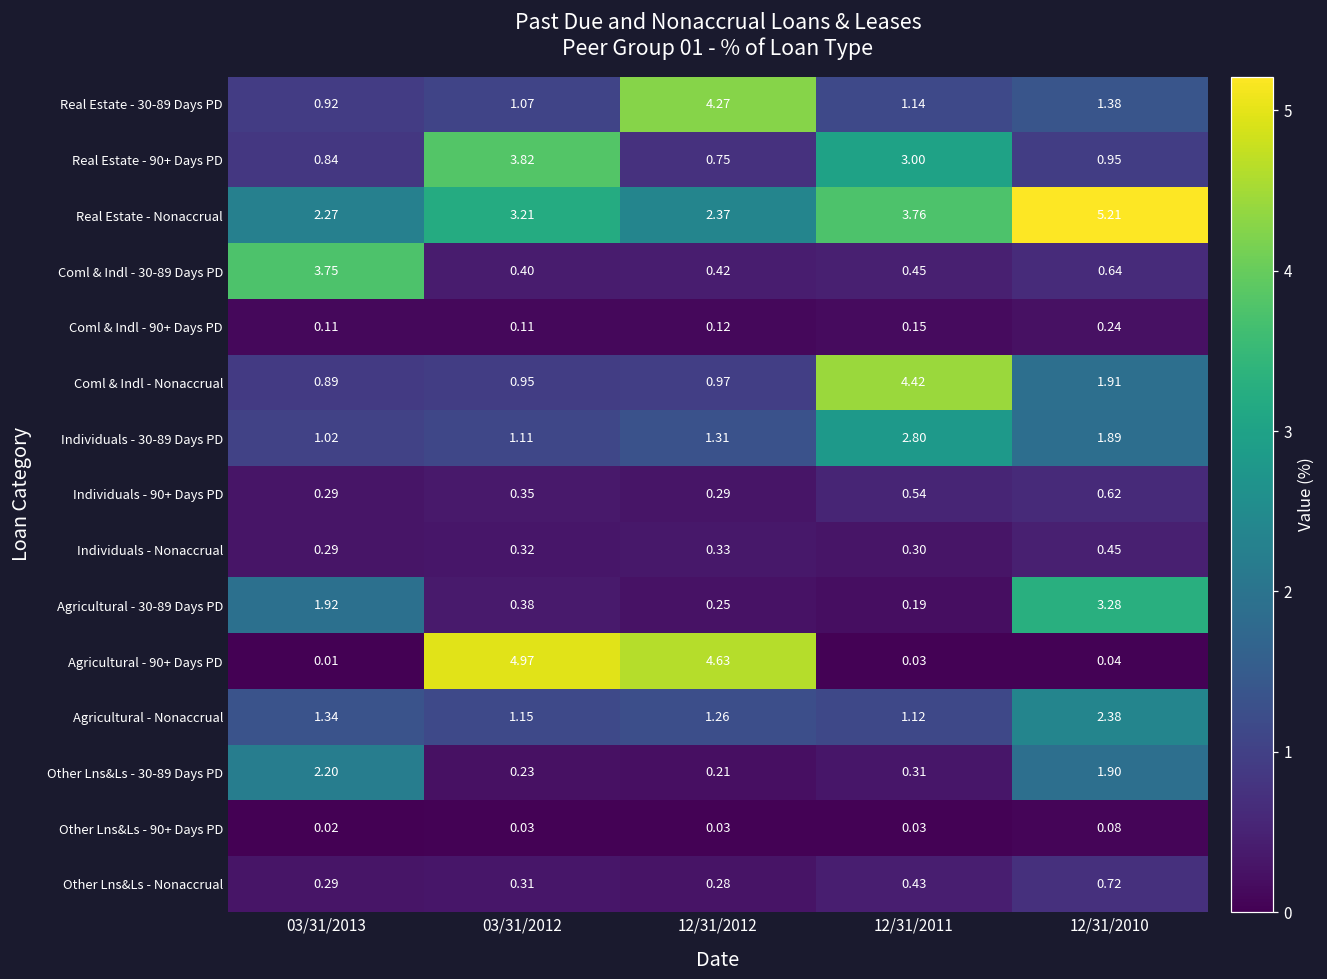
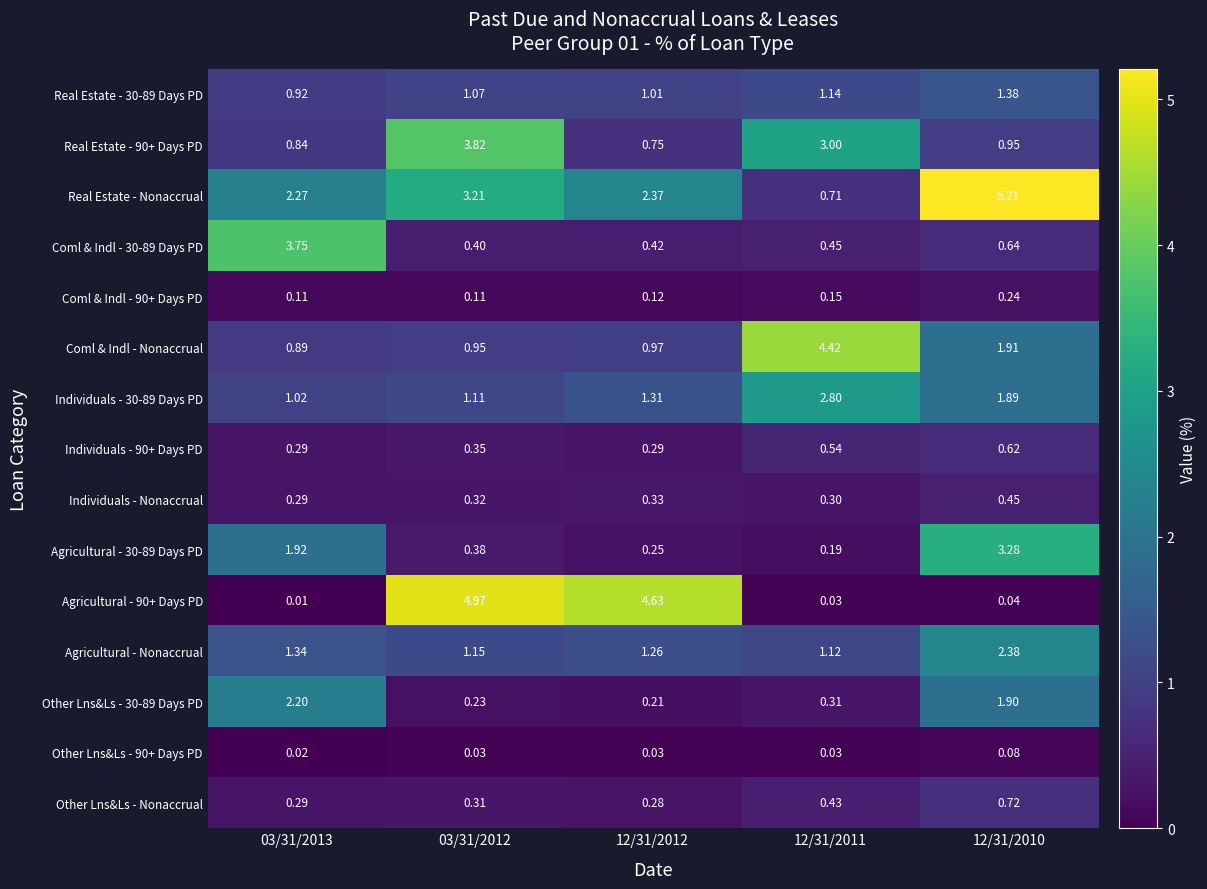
Real Estate - 30-89 Days PD, 12/31/2012: 4.27 -> 1.01
Real Estate - Nonaccrual, 12/31/2011: 3.76 -> 0.71
